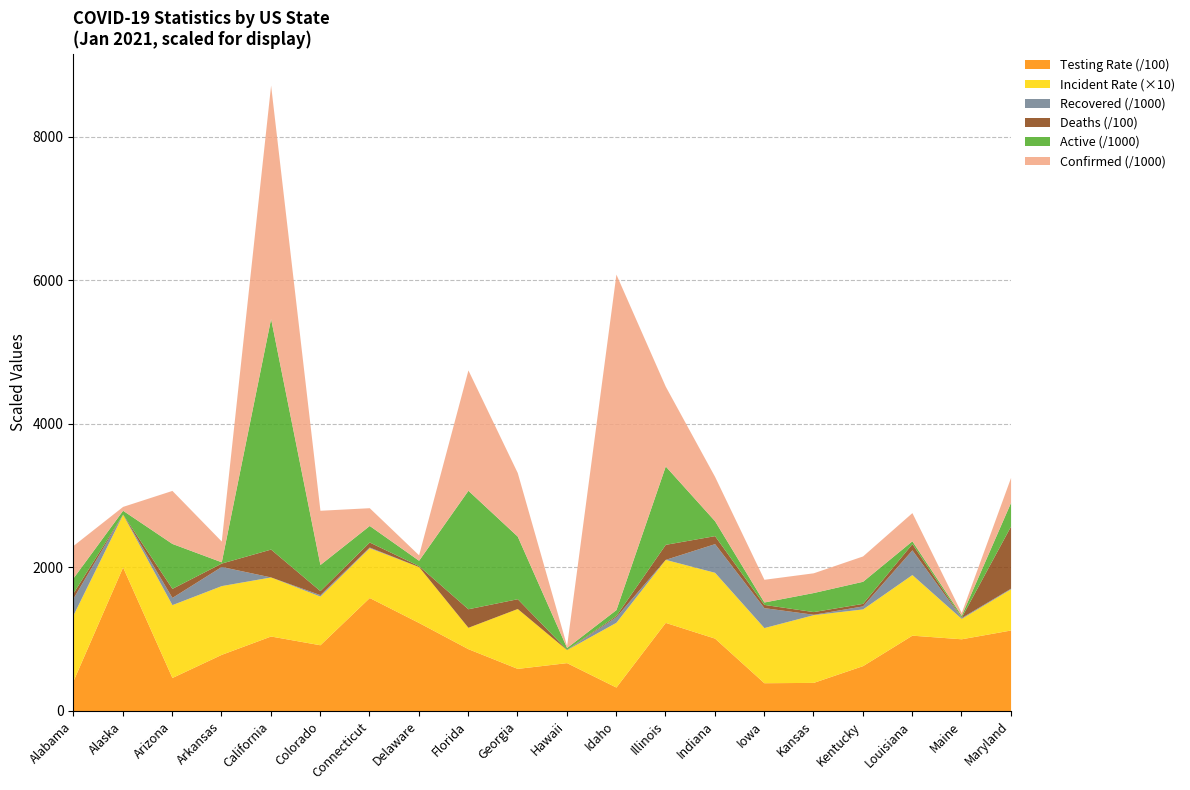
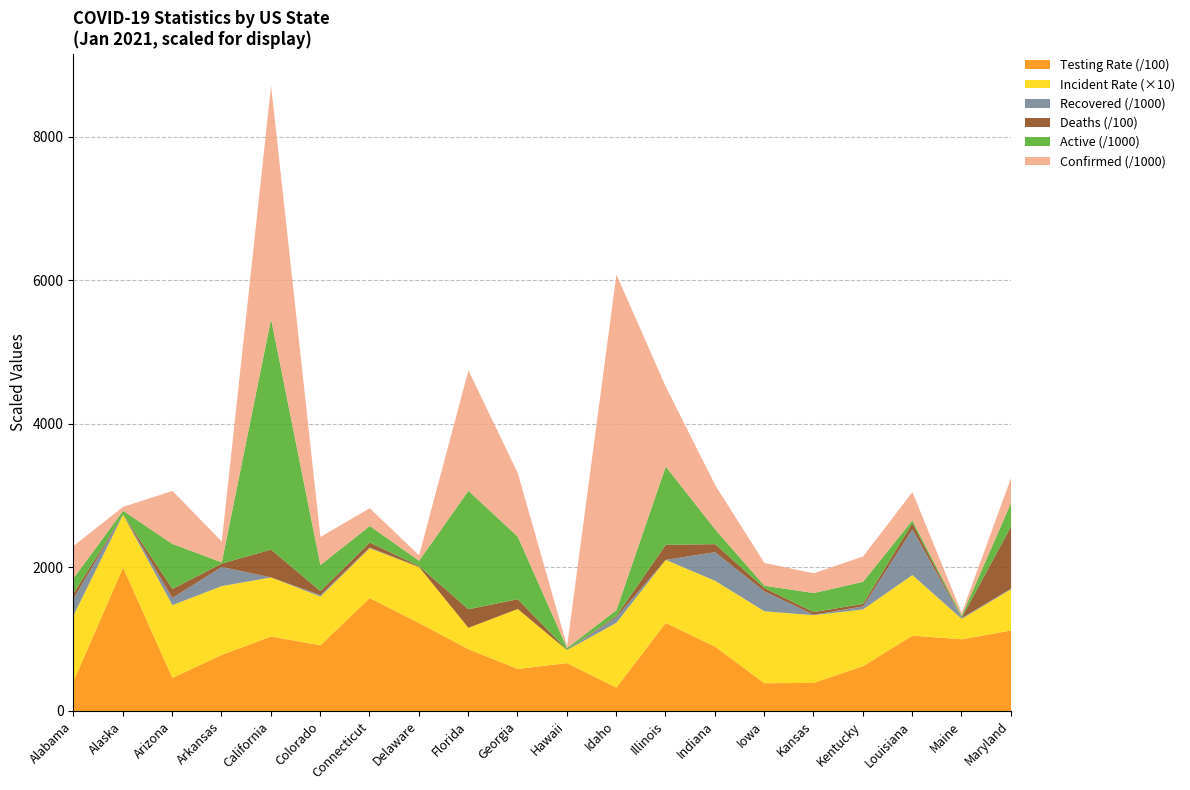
Confirmed (/1000), Colorado: 800 -> 400
Testing Rate (/100), Indiana: 1000 -> 900
Incident Rate (×10), Iowa: 800 -> 1000
Recovered (/1000), Louisiana: 300 -> 600
